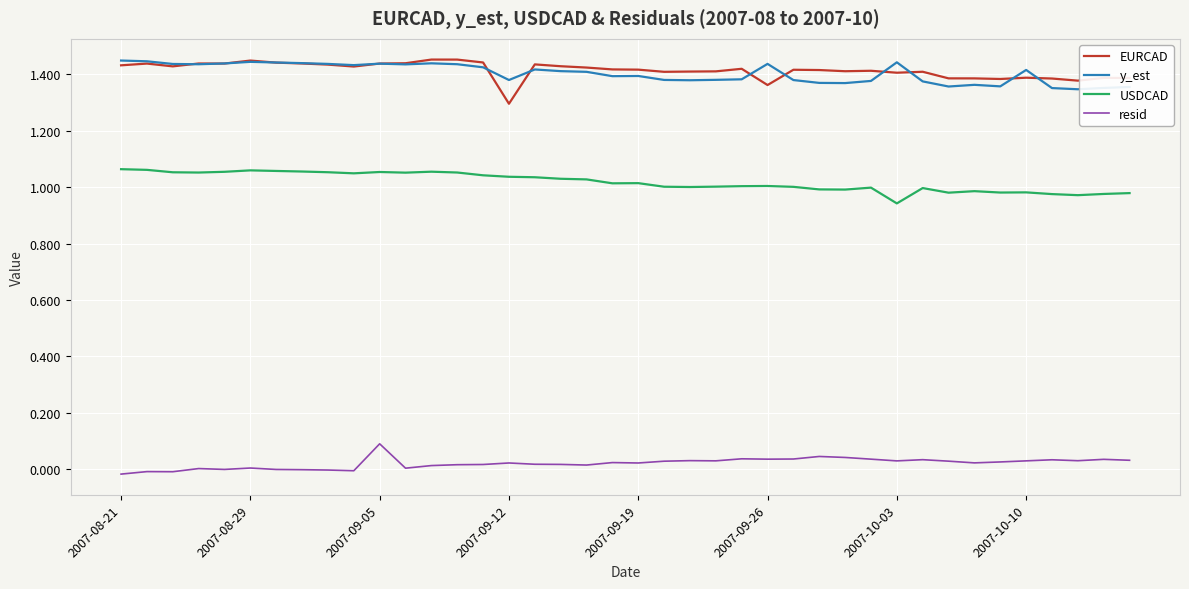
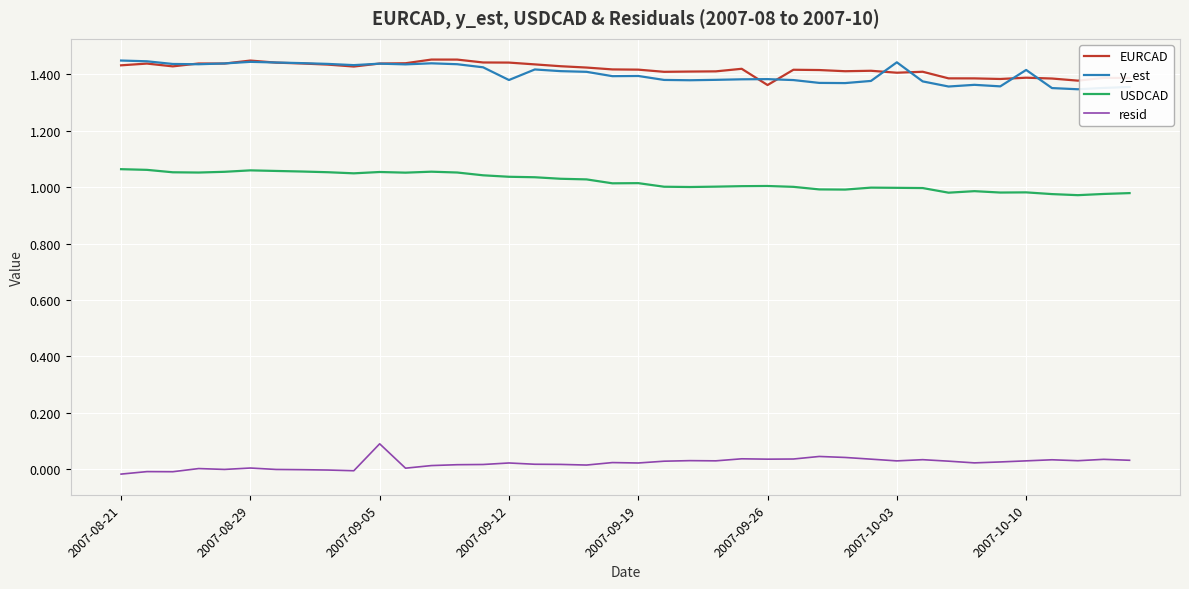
EURCAD, 2007-09-12: 1.30 -> 1.44
y_est, 2007-09-26: 1.44 -> 1.38
USDCAD, 2007-10-03: 0.94 -> 1.00
